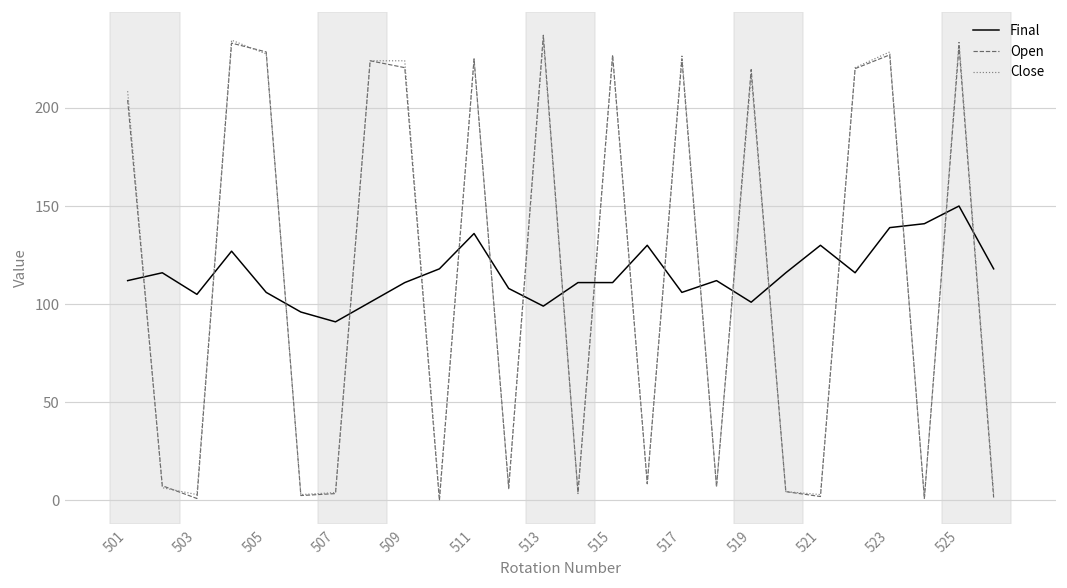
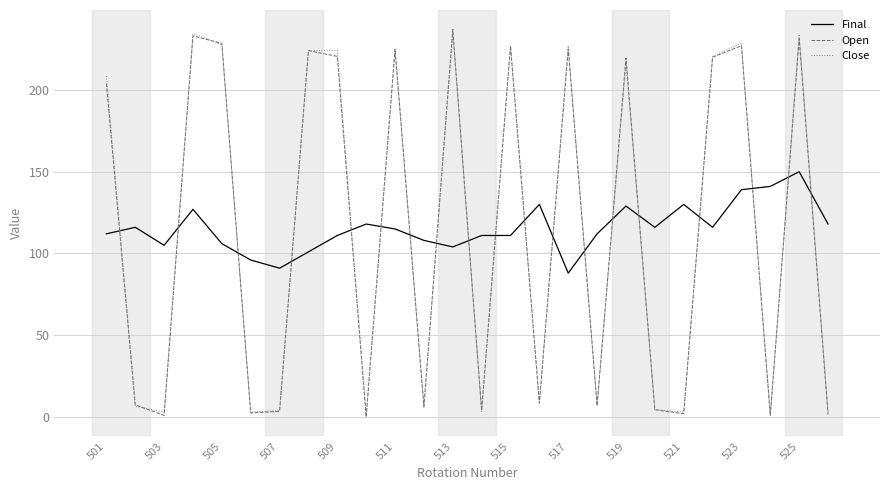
Final, 511: 136 -> 115
Final, 513: 99 -> 104
Final, 517: 106 -> 88
Final, 519: 101 -> 129
